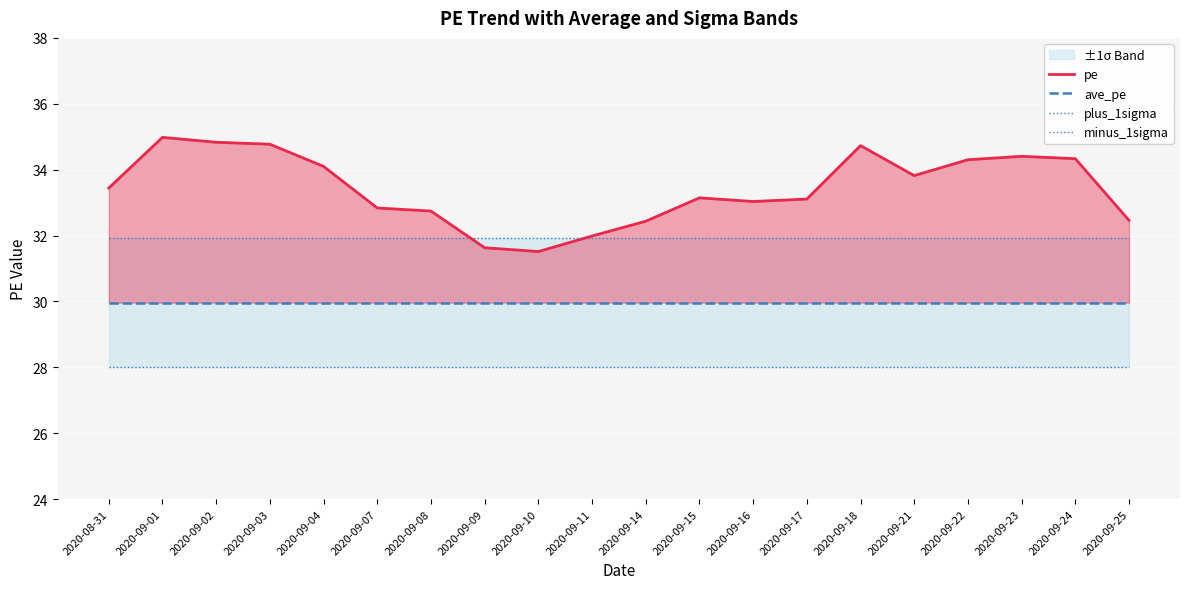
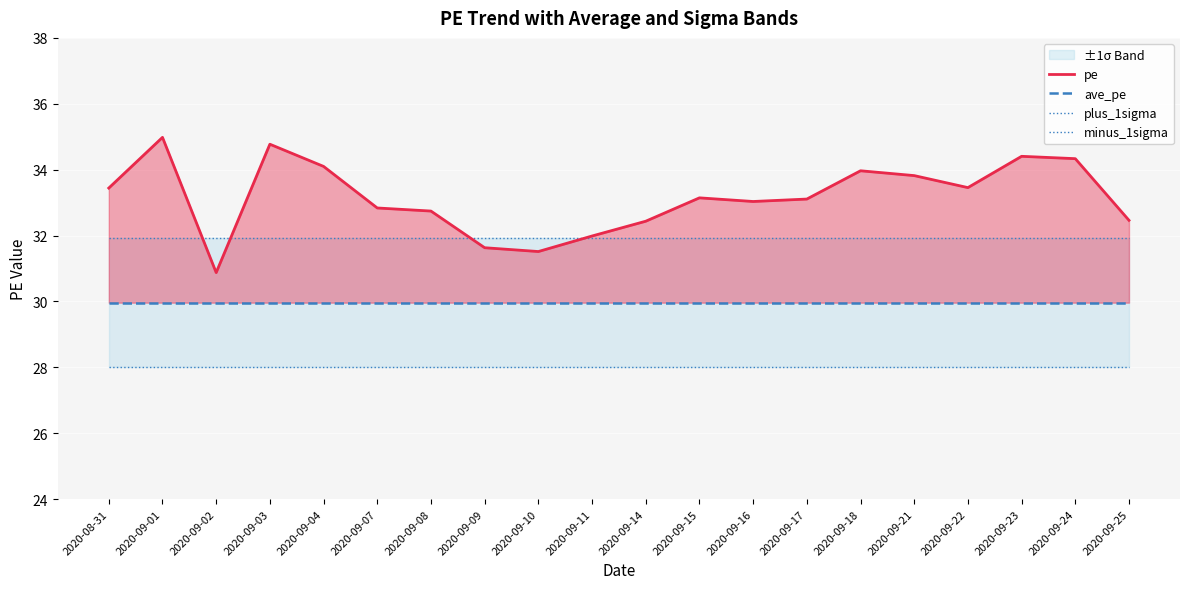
pe, 2020-09-02: 34.8 -> 30.9
pe, 2020-09-18: 34.7 -> 34.0
pe, 2020-09-22: 34.3 -> 33.5
